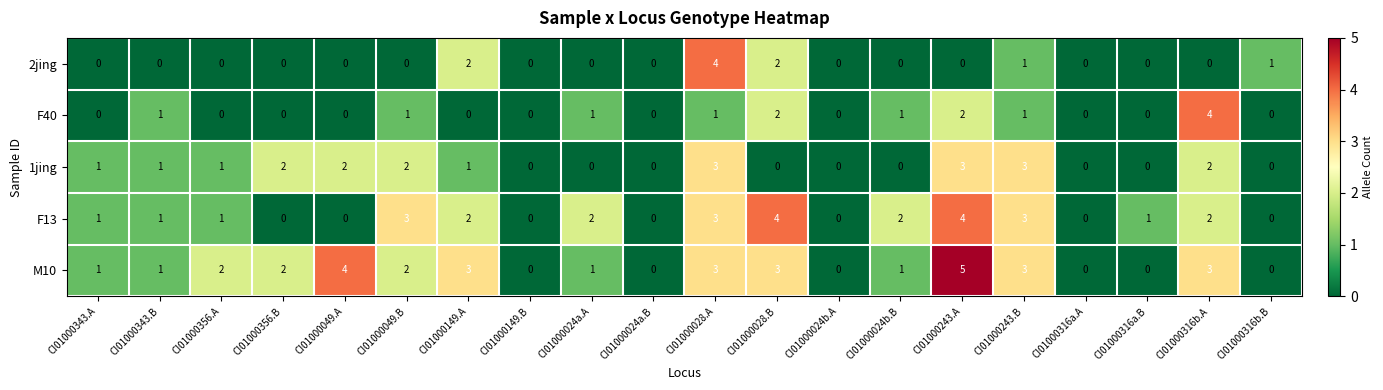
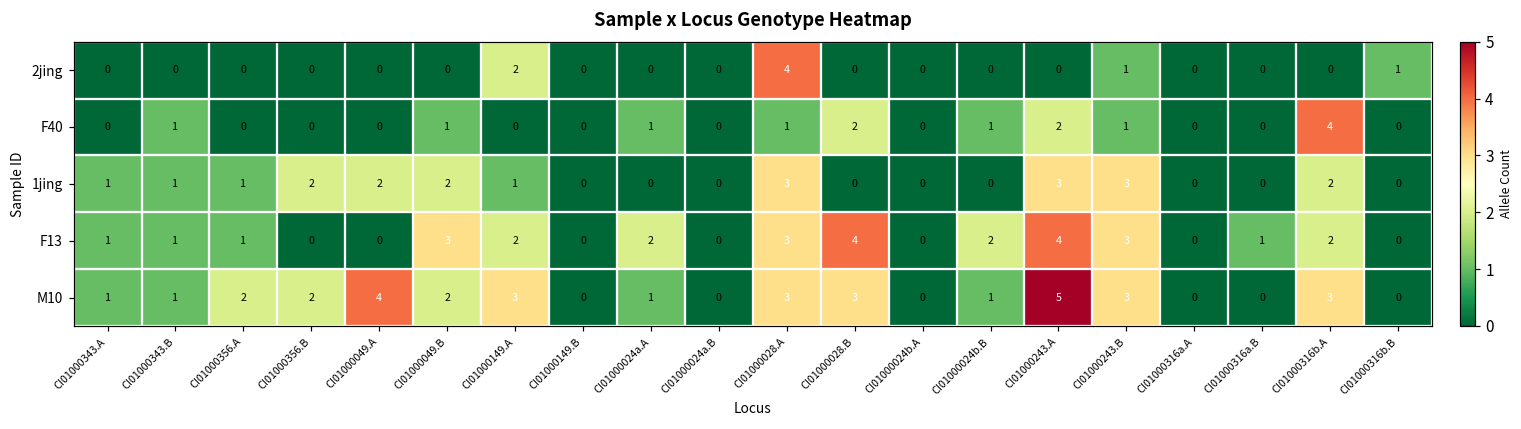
2jing, CI01000028.B: 2 -> 0
